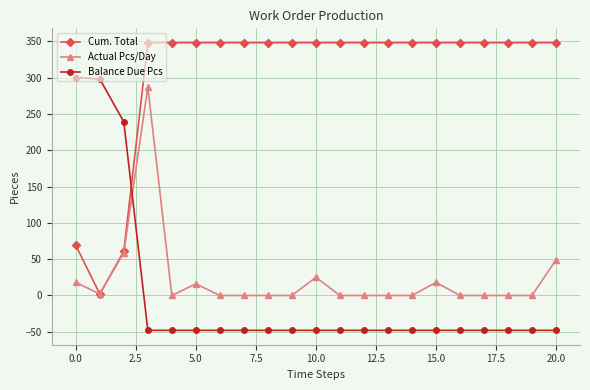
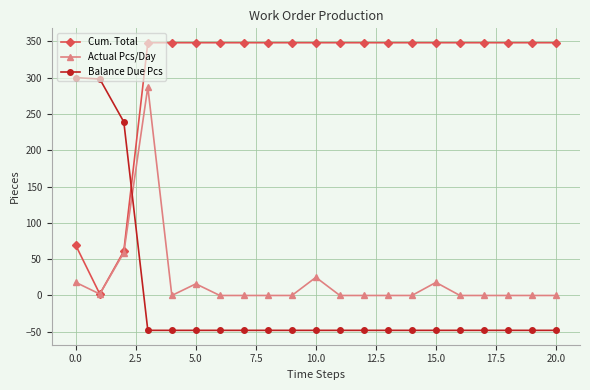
Actual Pcs/Day, 20.0: 50 -> 0
